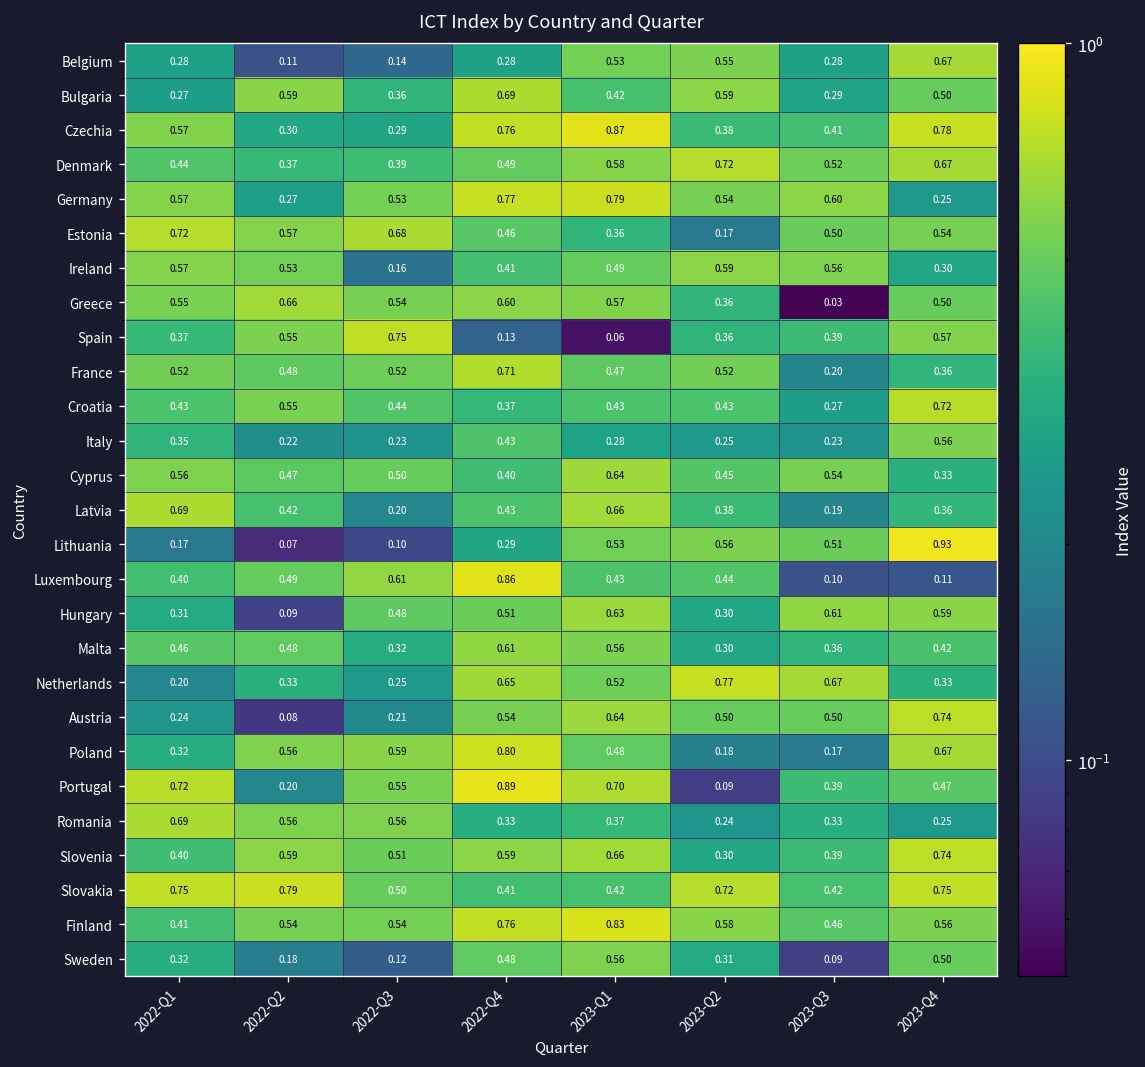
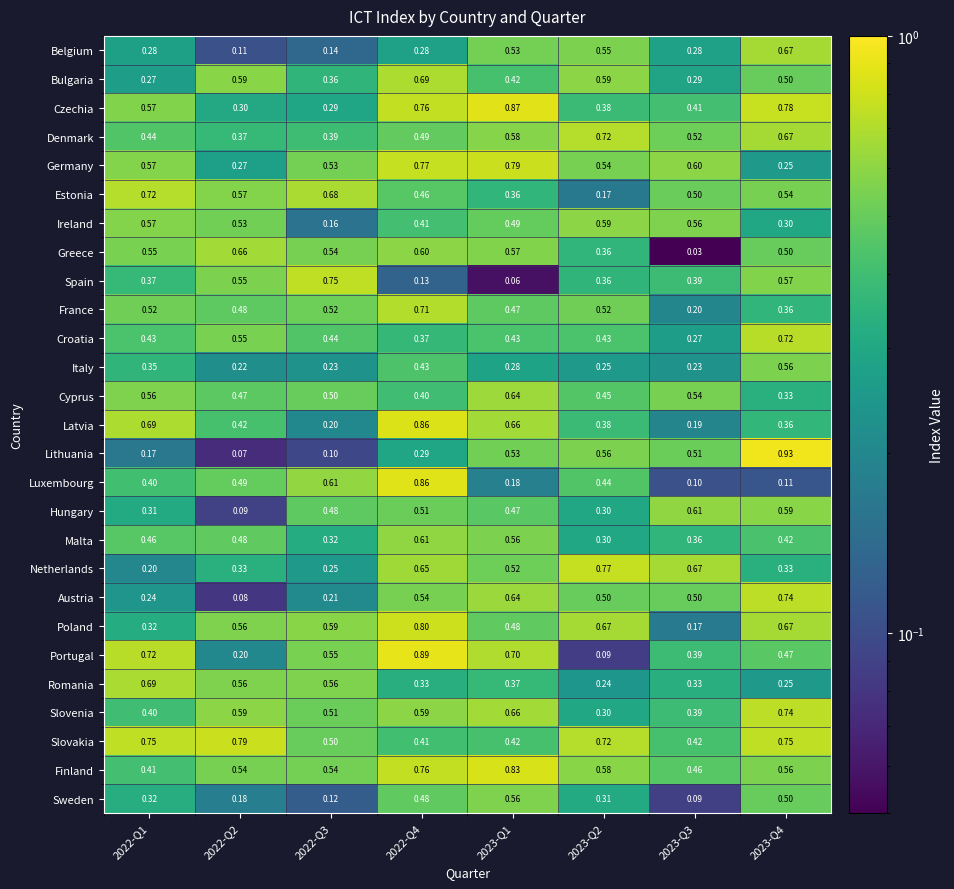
Latvia, 2022-Q4: 0.43 -> 0.86
Luxembourg, 2023-Q1: 0.43 -> 0.18
Hungary, 2023-Q1: 0.63 -> 0.47
Poland, 2023-Q2: 0.18 -> 0.67
